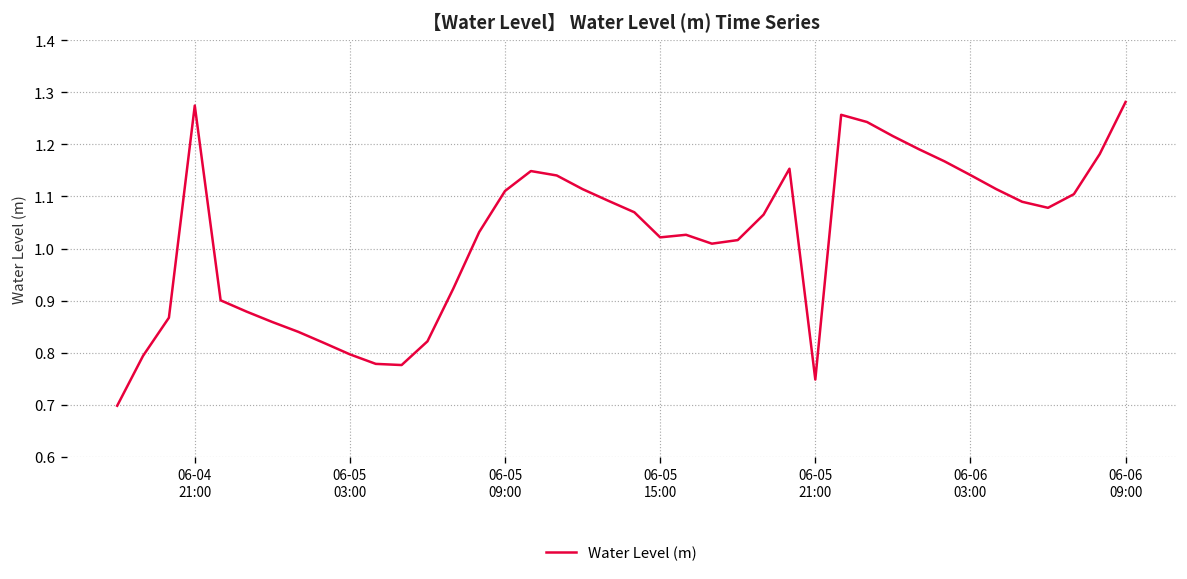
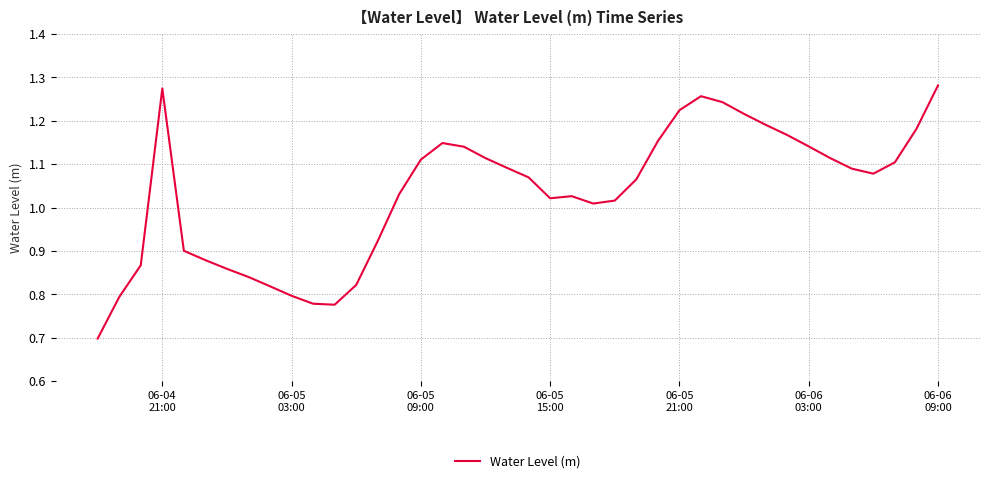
06-05 21:00: 0.75 -> 1.22
